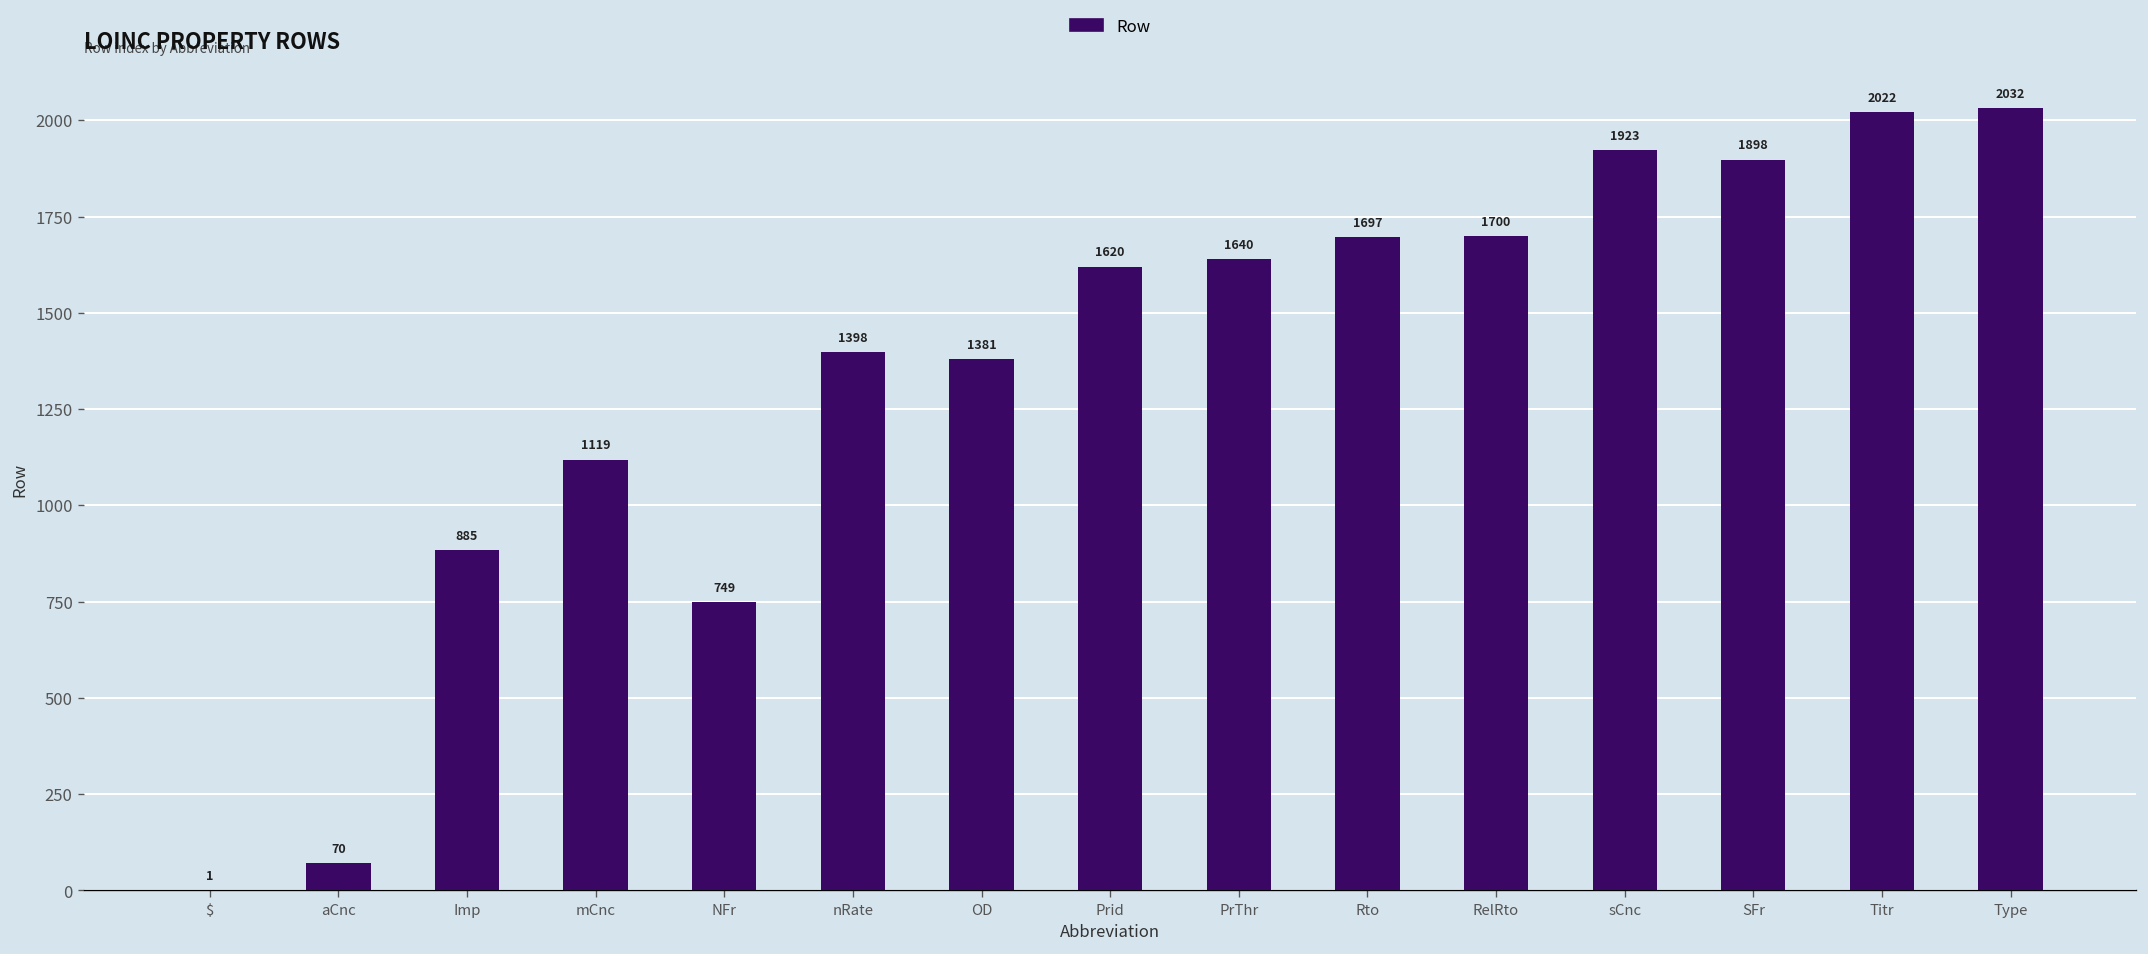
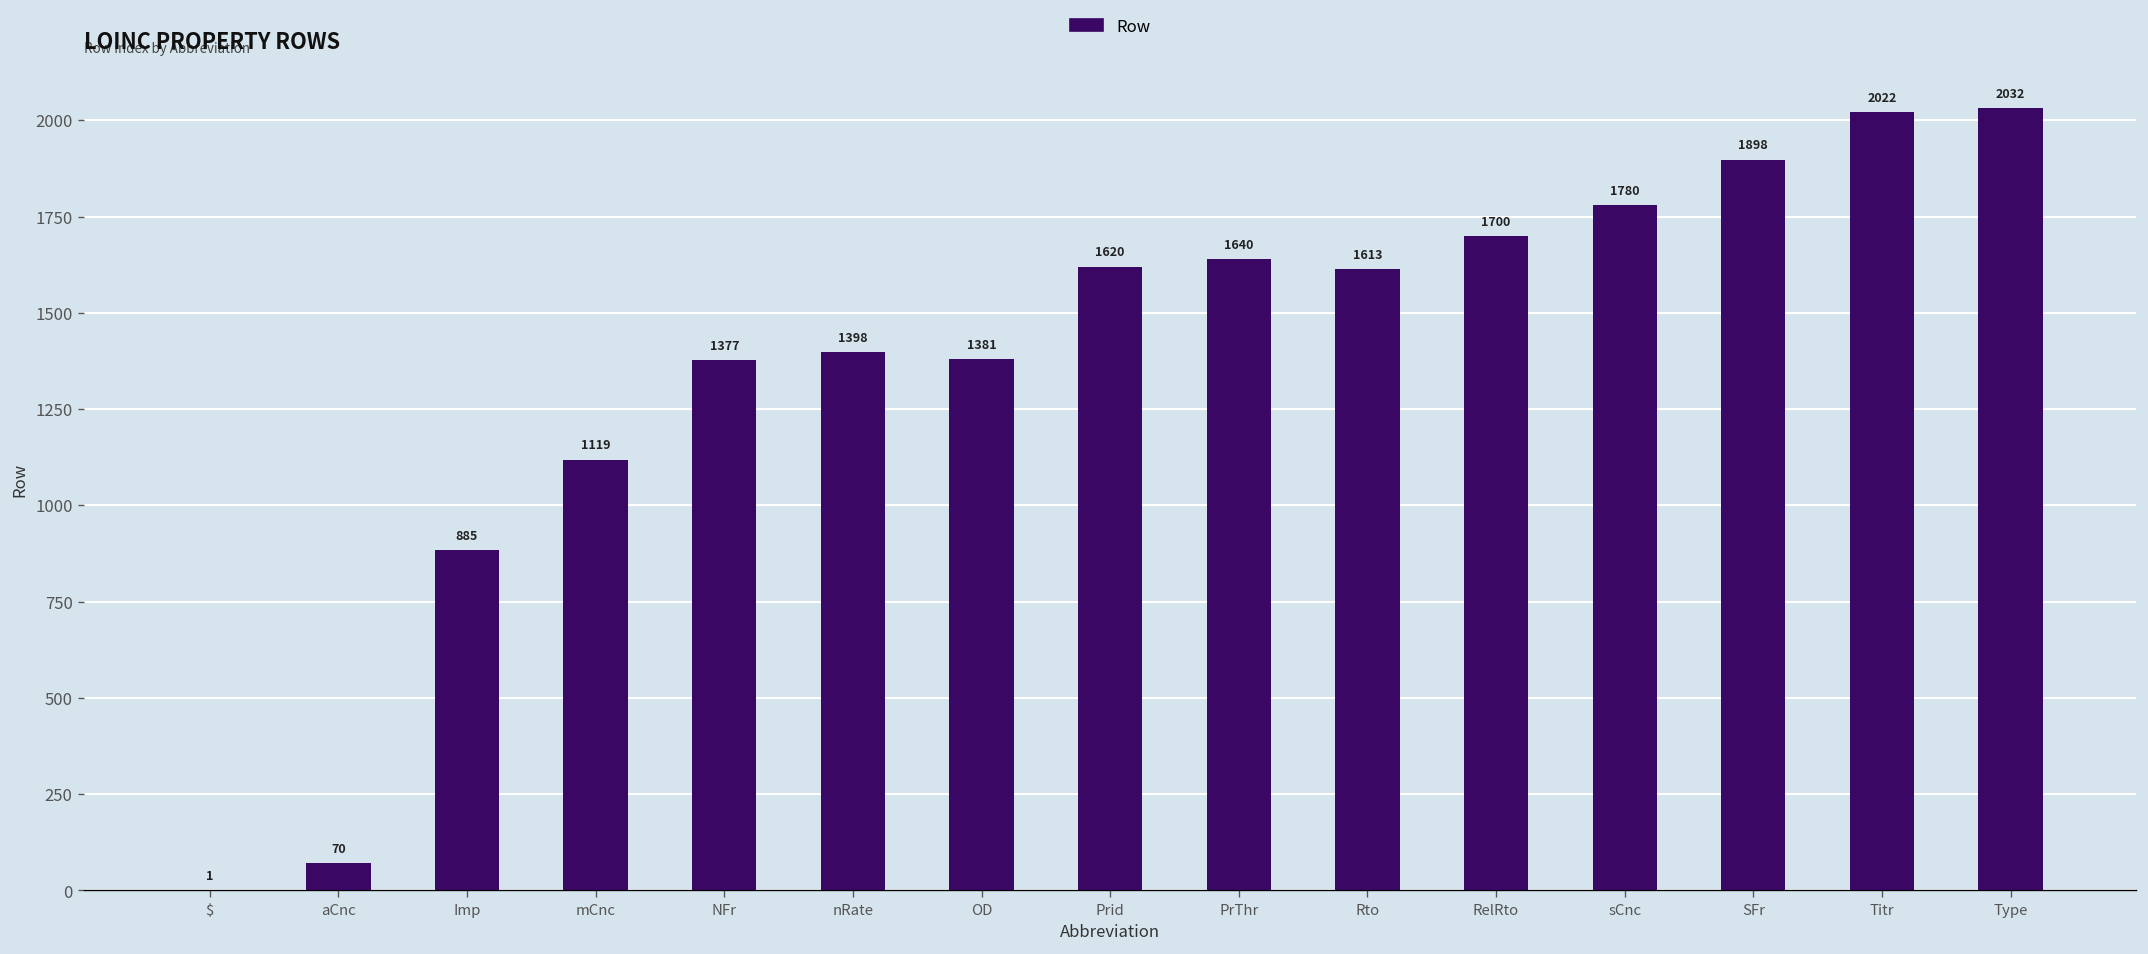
NFr: 749 -> 1377
Rto: 1697 -> 1613
sCnc: 1923 -> 1780
